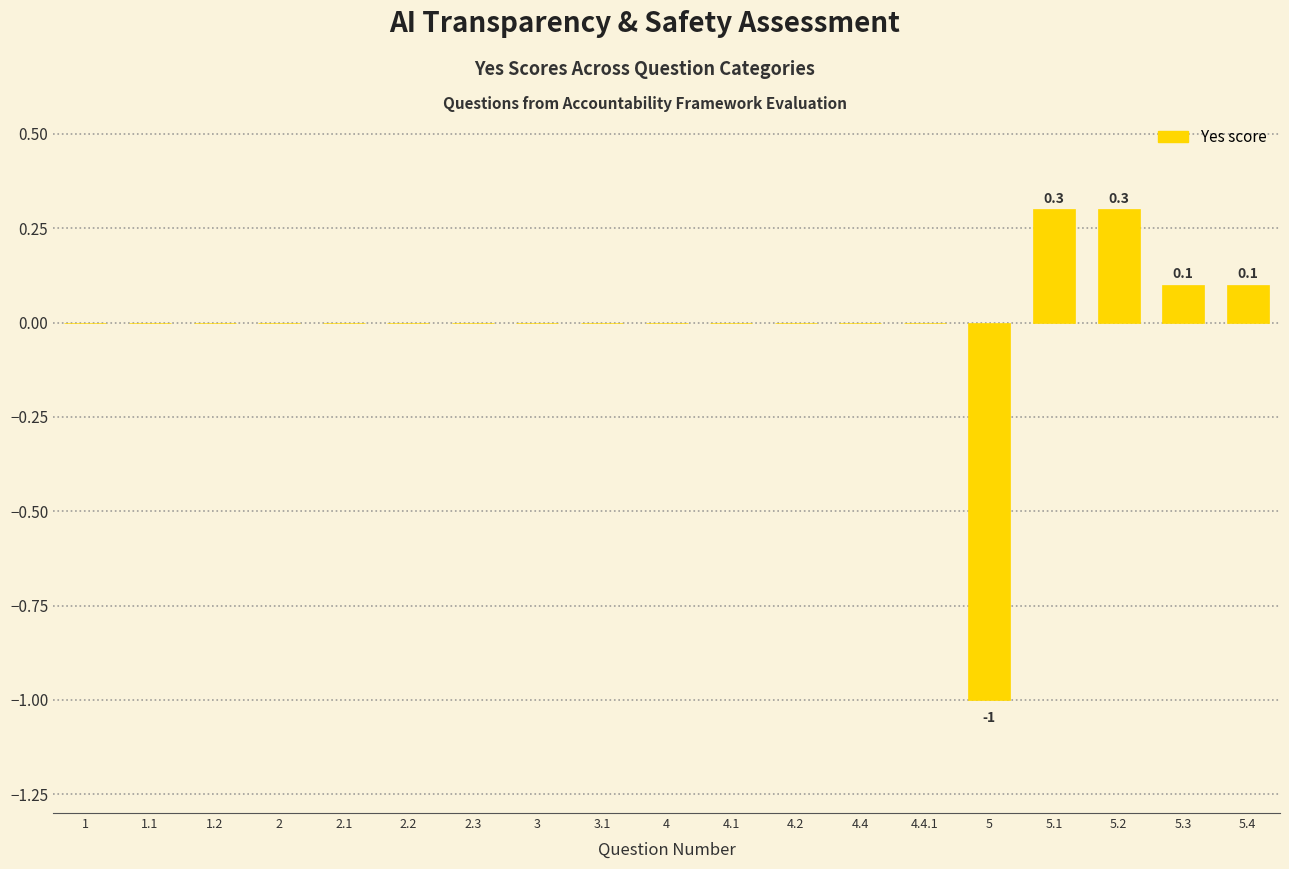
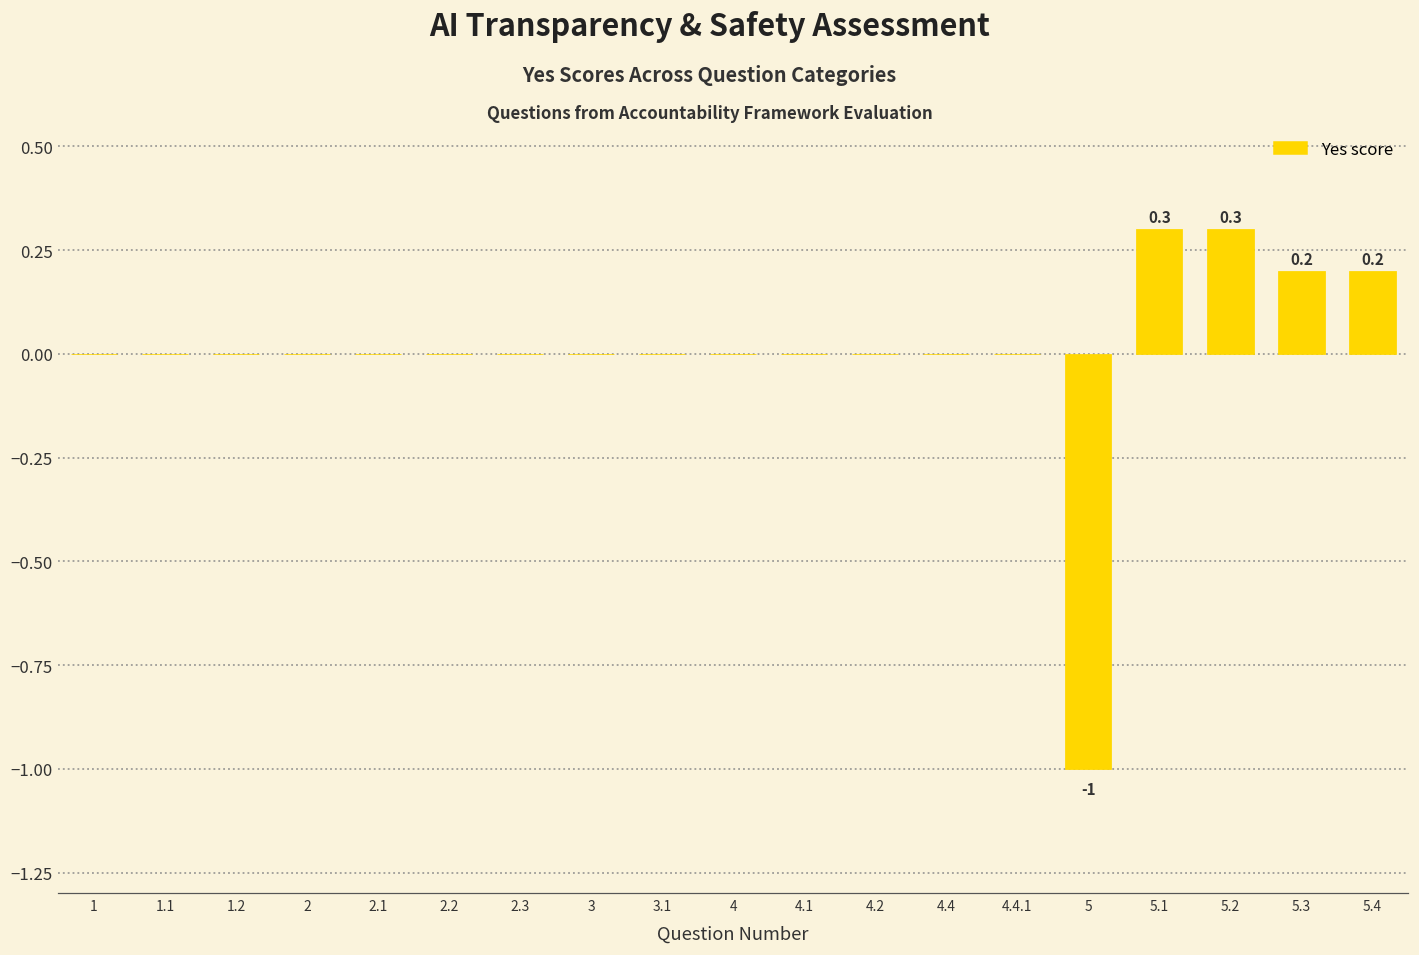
5.3: 0.1 -> 0.2
5.4: 0.1 -> 0.2
